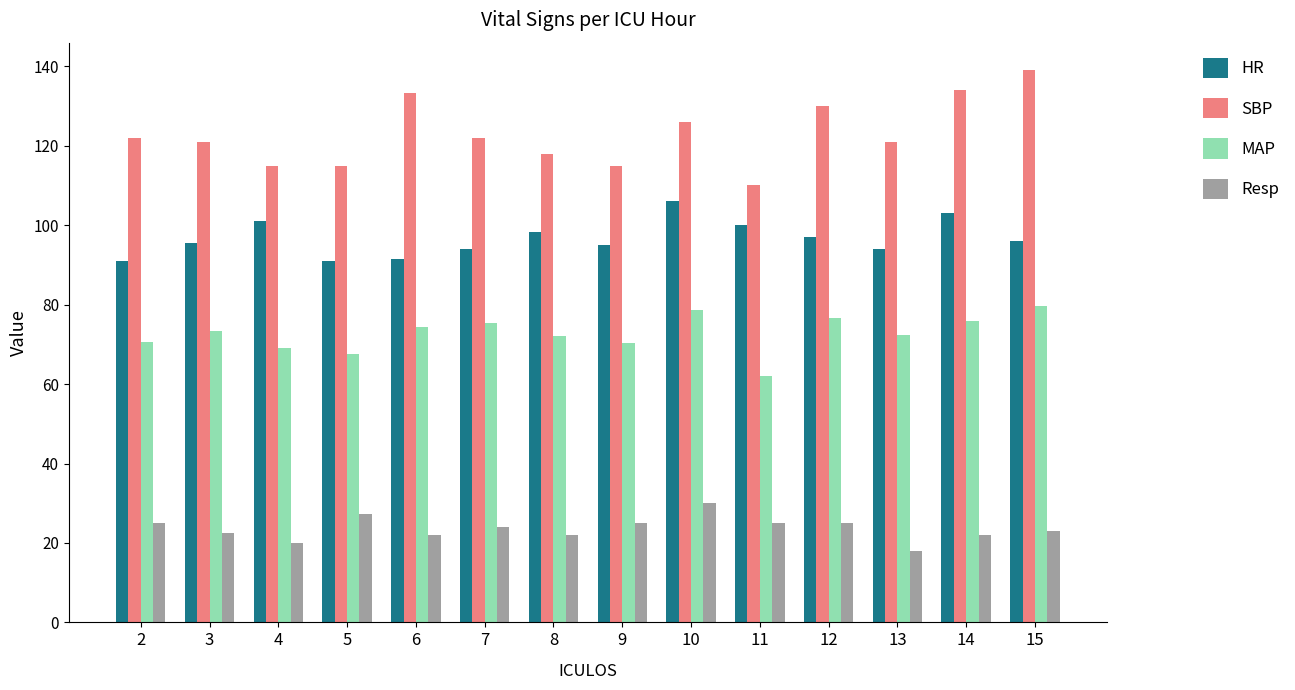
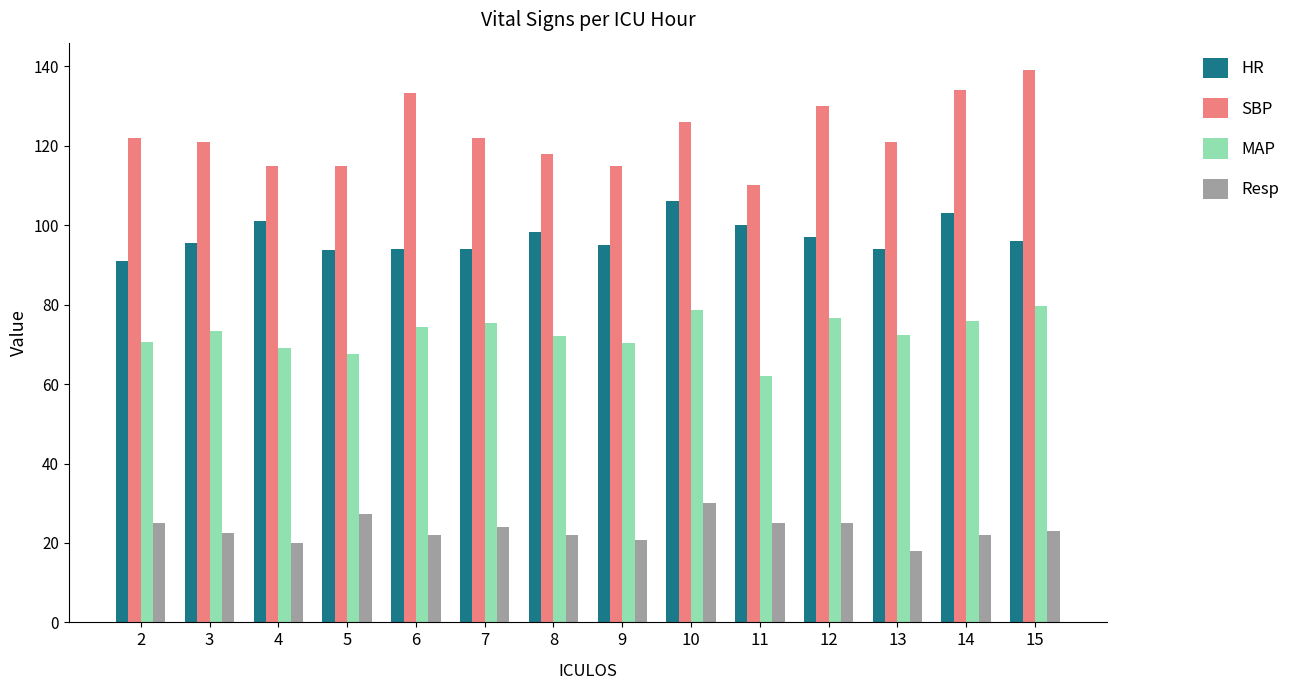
HR, 5: 91 -> 94
HR, 6: 92 -> 94
Resp, 9: 25 -> 21
